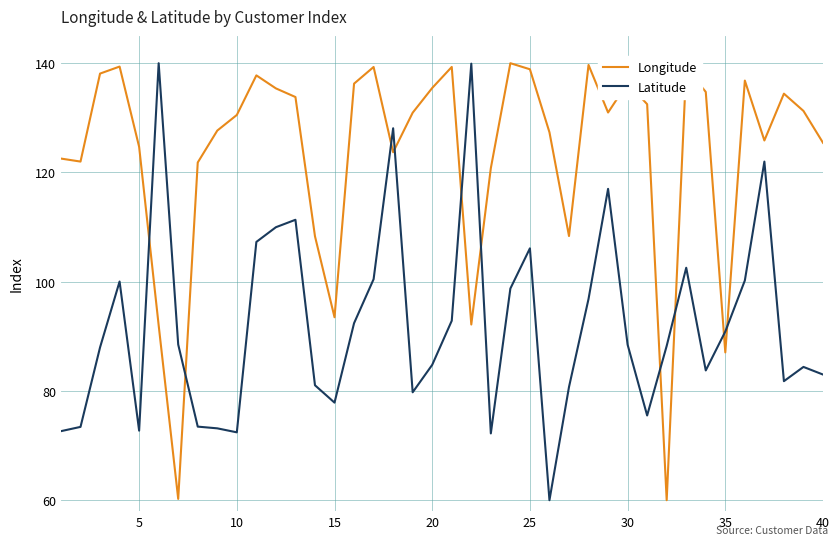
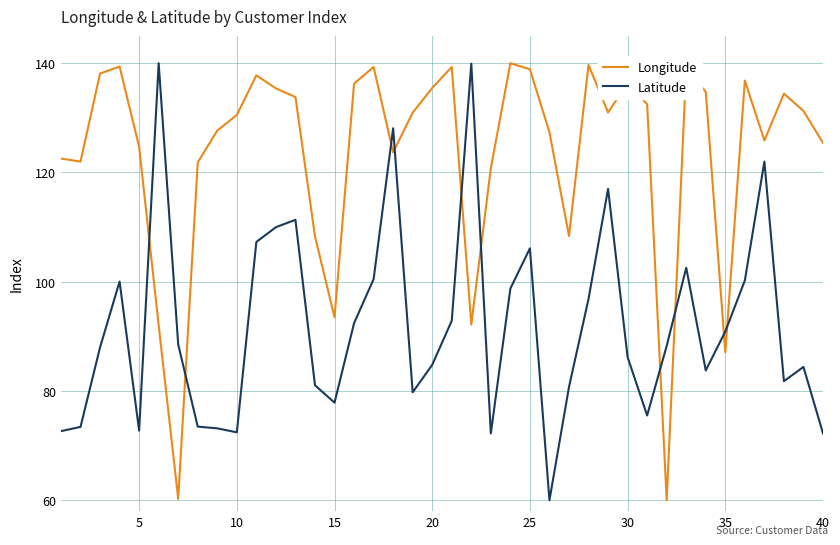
Latitude, 30: 88 -> 86
Latitude, 40: 83 -> 72
